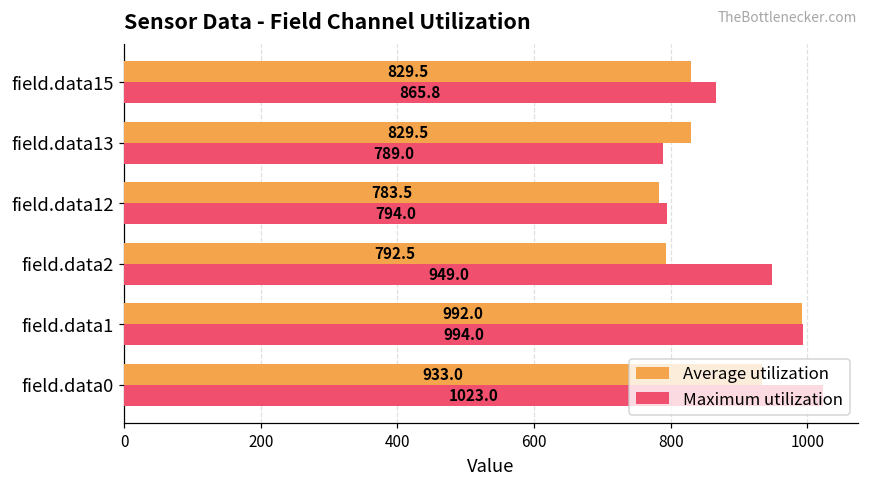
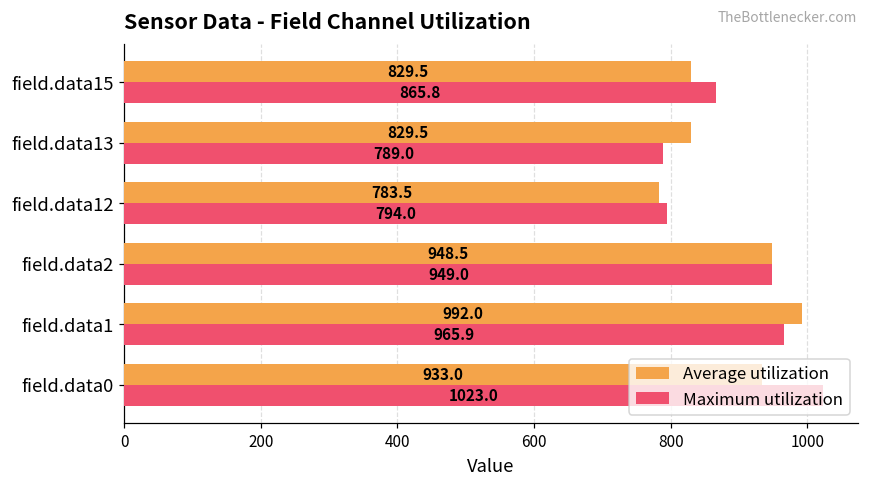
Average utilization, field.data2: 792.5 -> 948.5
Maximum utilization, field.data1: 994.0 -> 965.9
